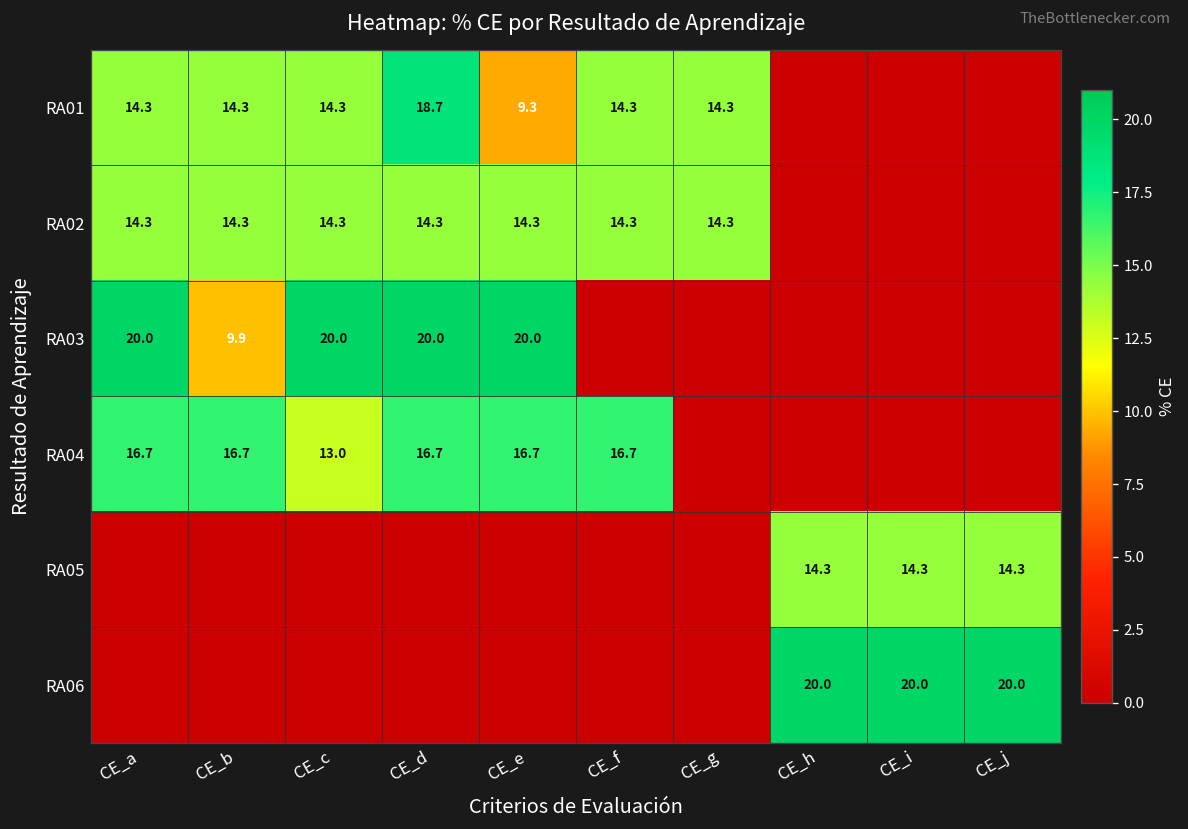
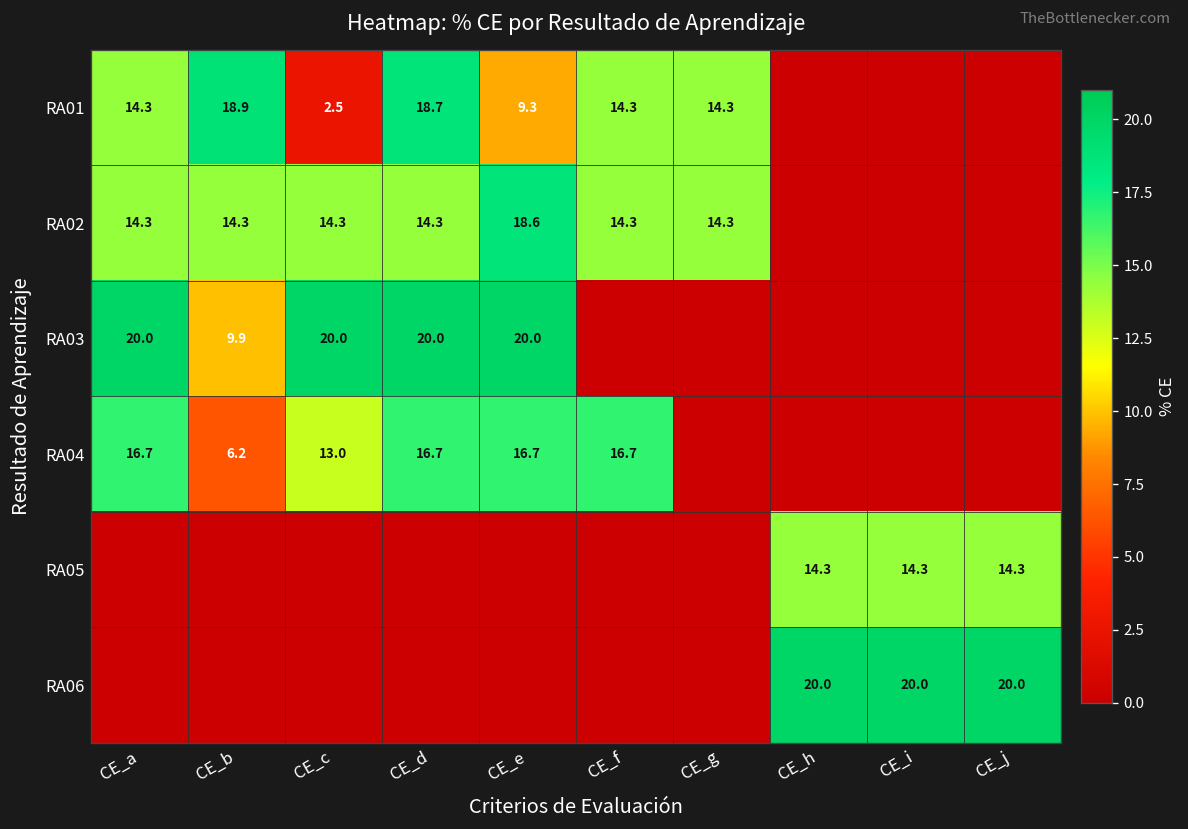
RA01, CE_b: 14.3 -> 18.9
RA01, CE_c: 14.3 -> 2.5
RA02, CE_e: 14.3 -> 18.6
RA04, CE_b: 16.7 -> 6.2
